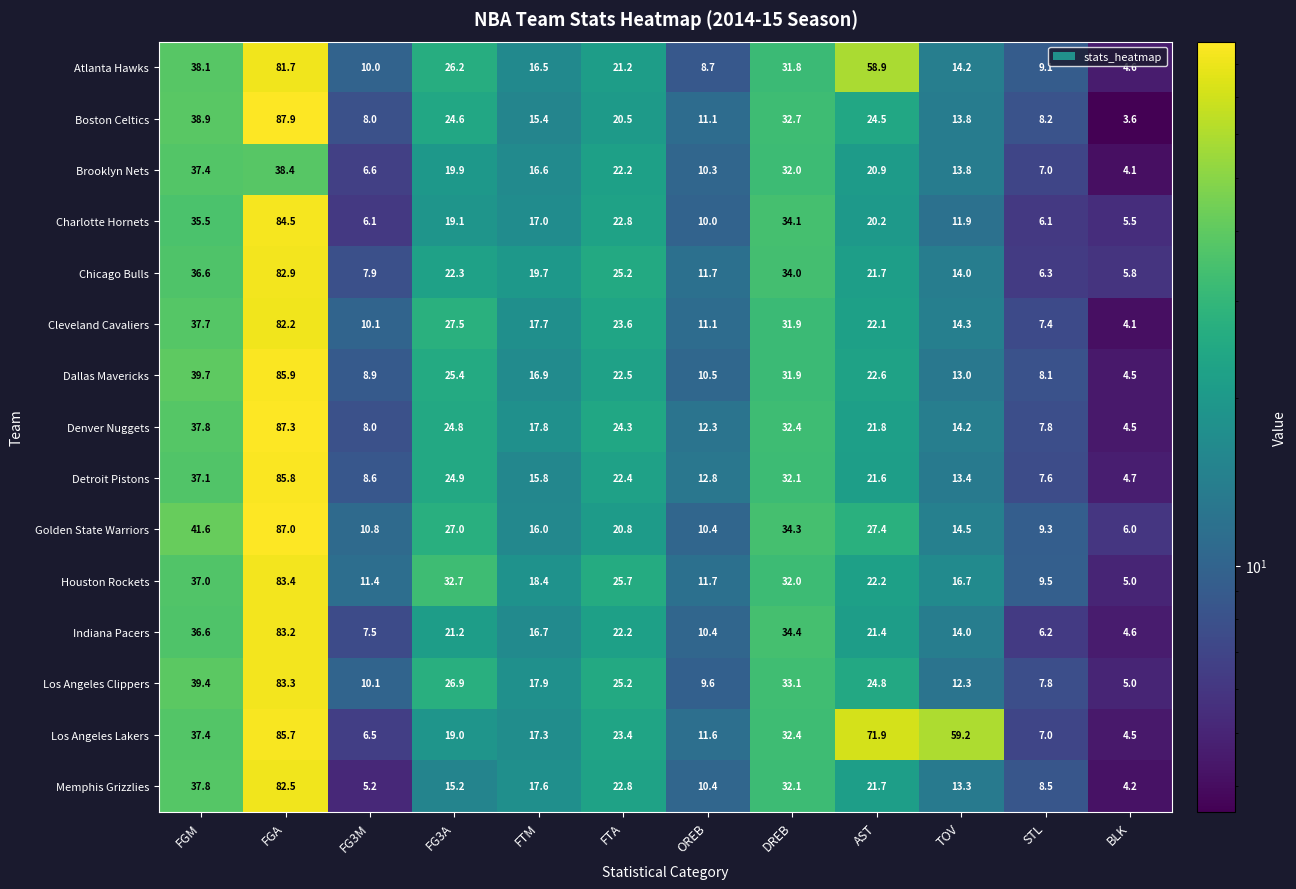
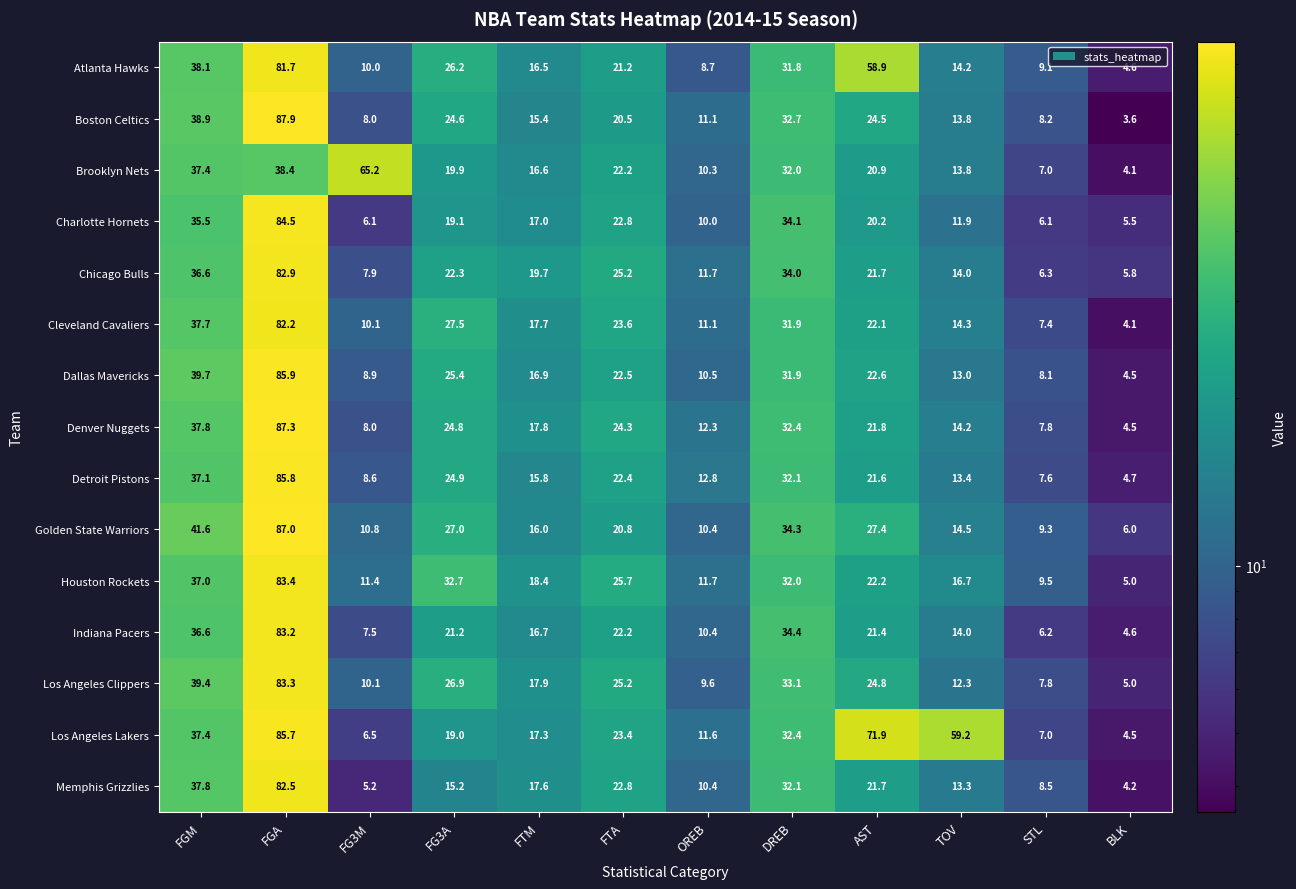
Brooklyn Nets, FG3M: 6.6 -> 65.2
